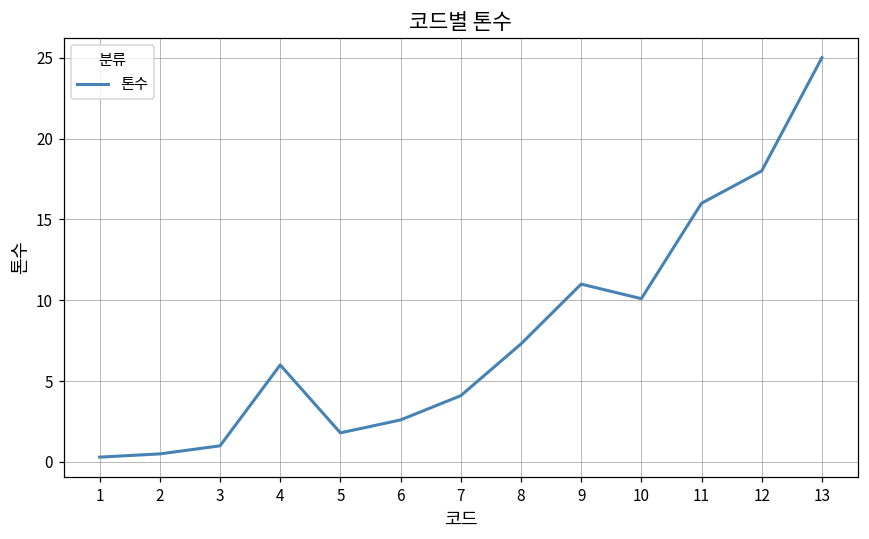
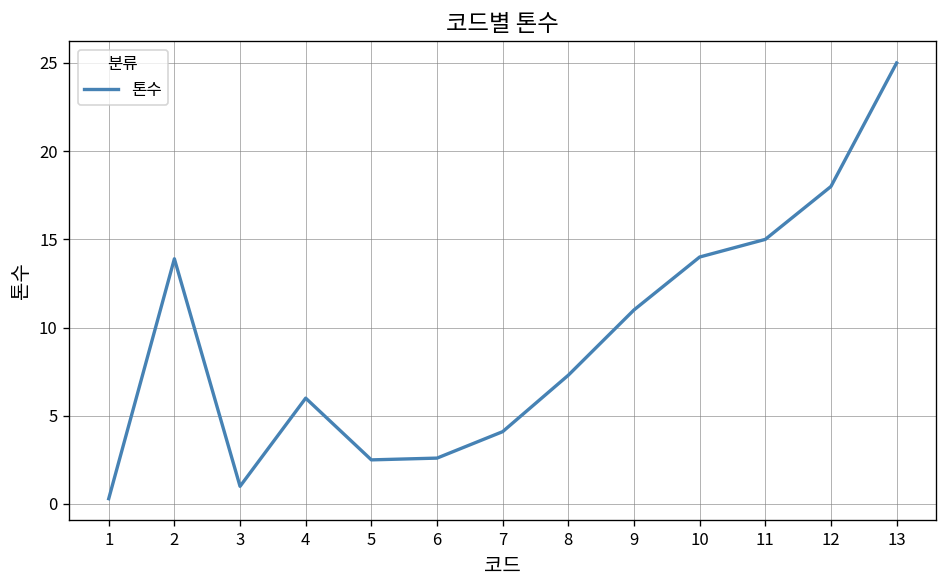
2: 0.5 -> 13.9
5: 1.8 -> 2.5
10: 10.1 -> 14.0
11: 16 -> 15
